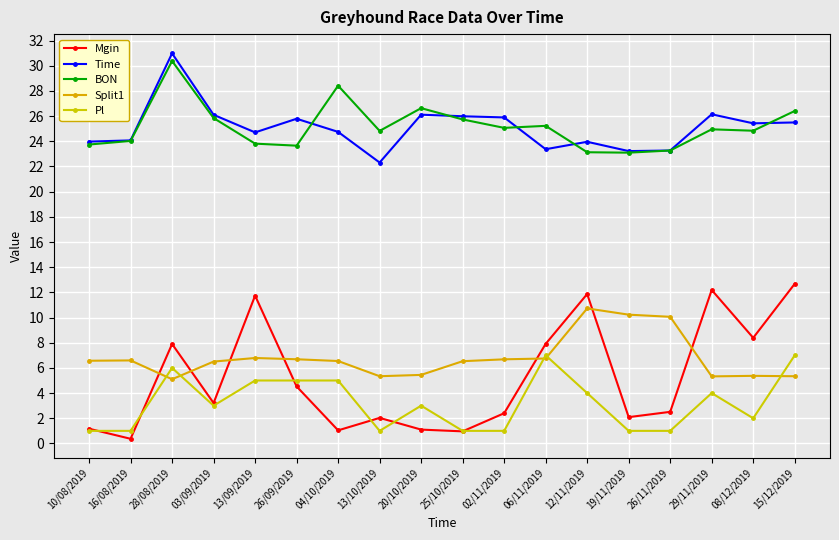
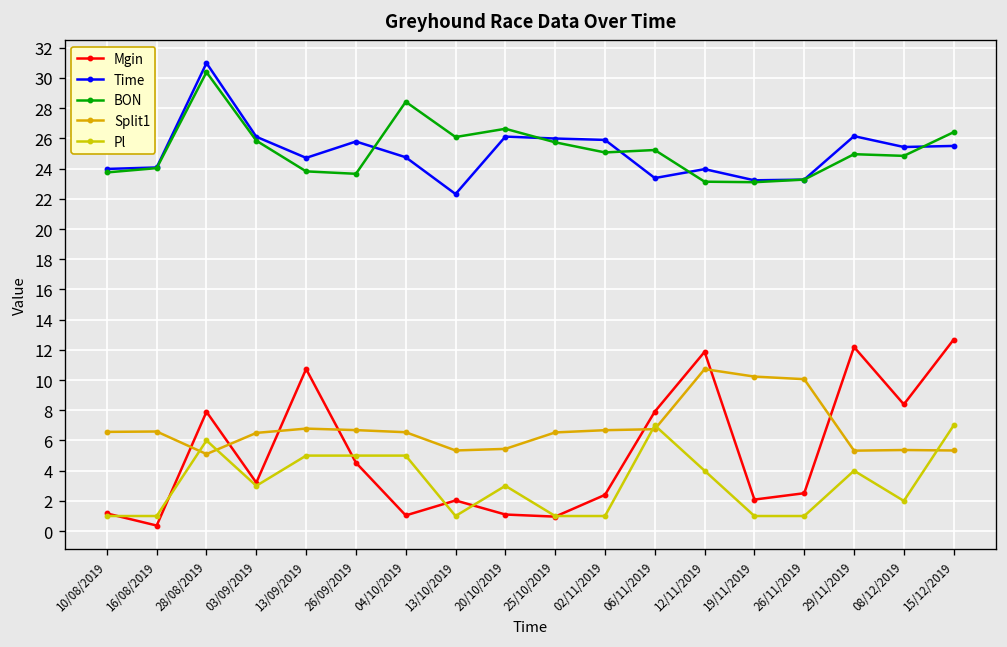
Mgin, 13/09/2019: 11.7 -> 10.7
BON, 13/10/2019: 24.8 -> 26.1
